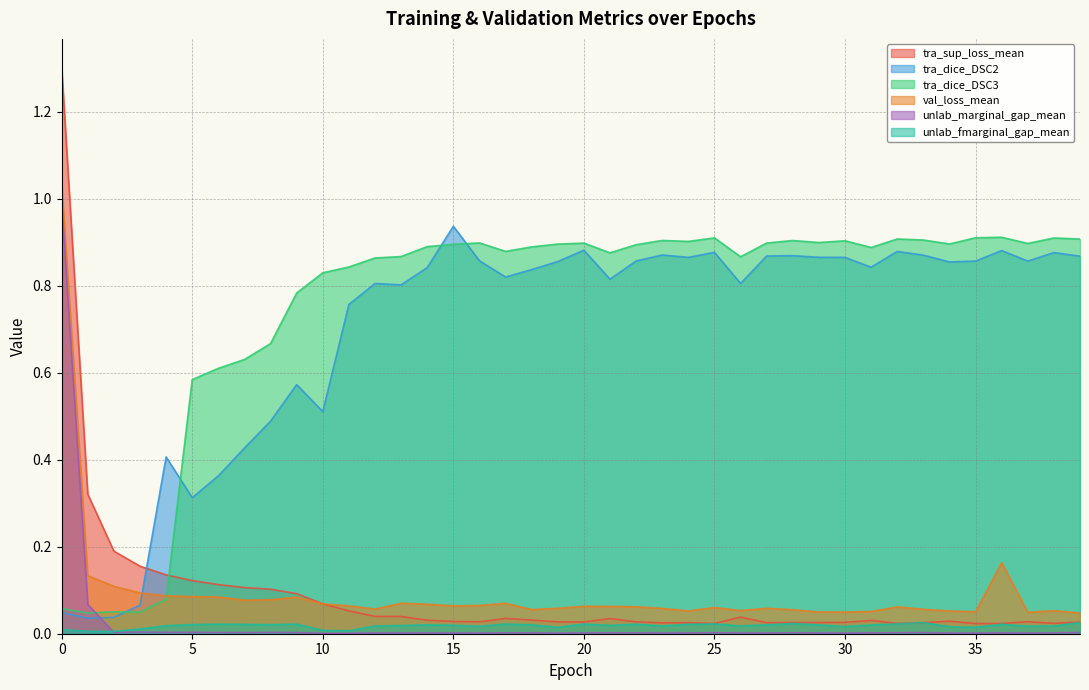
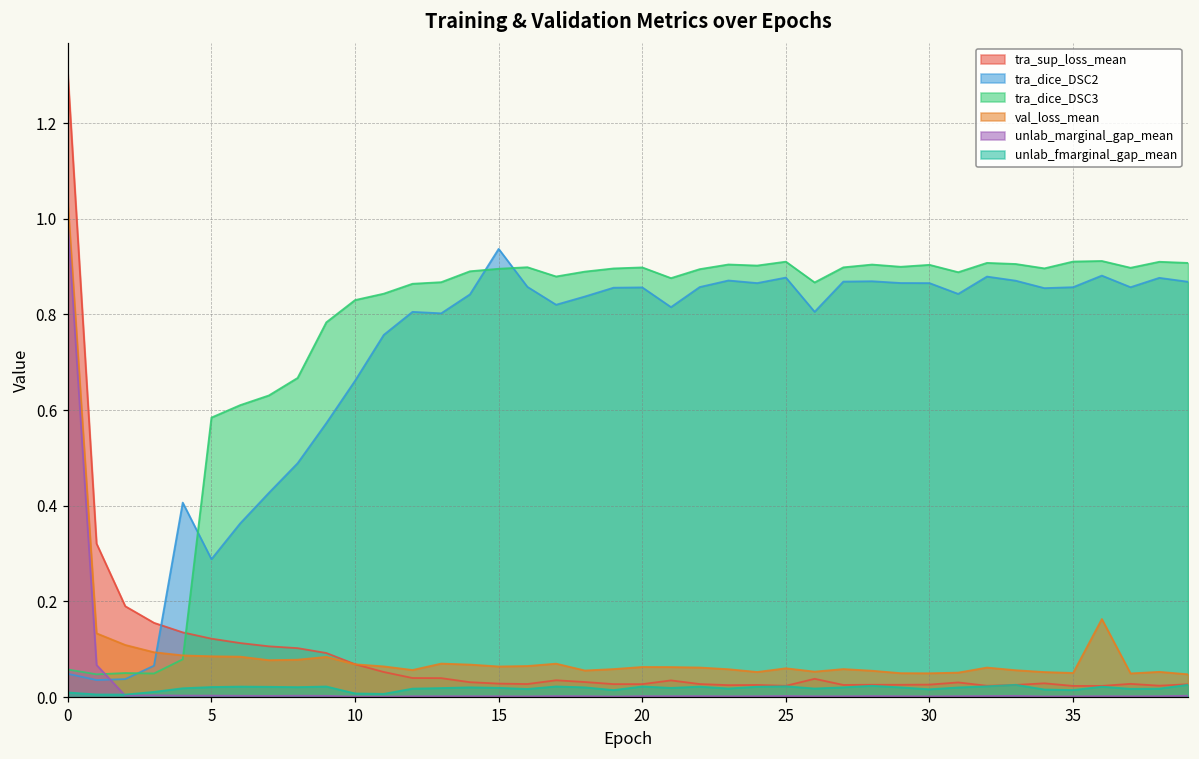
tra_dice_DSC2, 5: 0.31 -> 0.29
tra_dice_DSC2, 10: 0.51 -> 0.66
tra_dice_DSC2, 20: 0.88 -> 0.86
